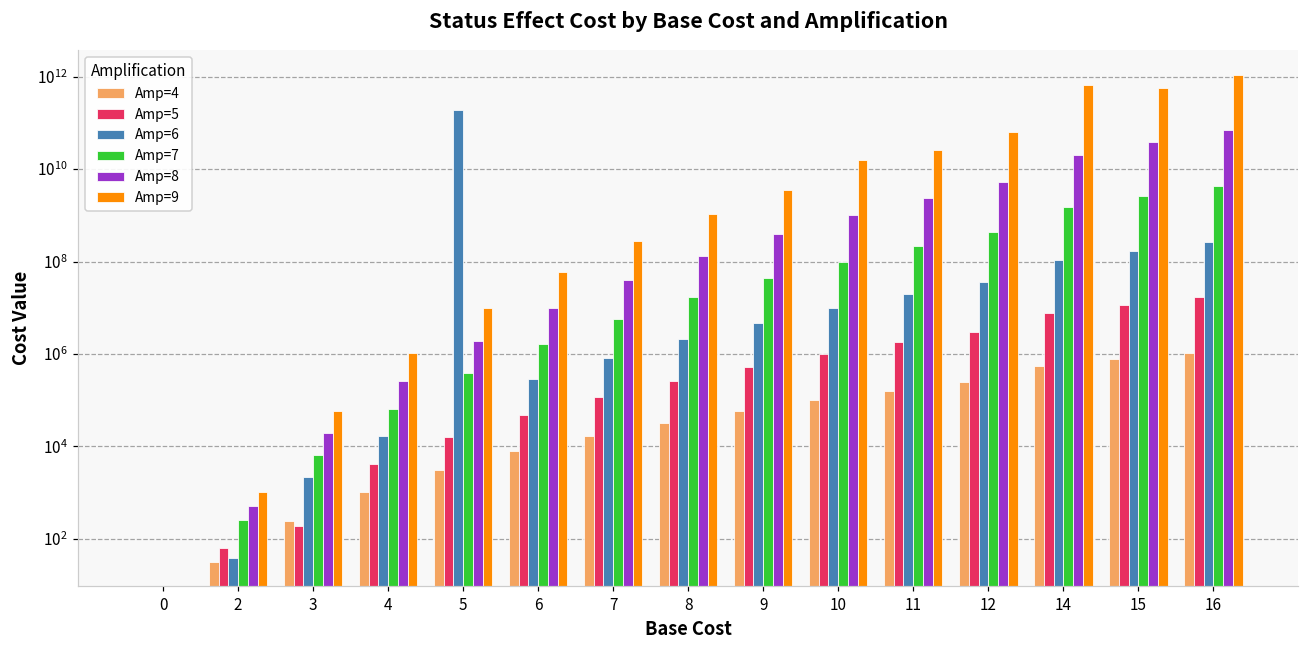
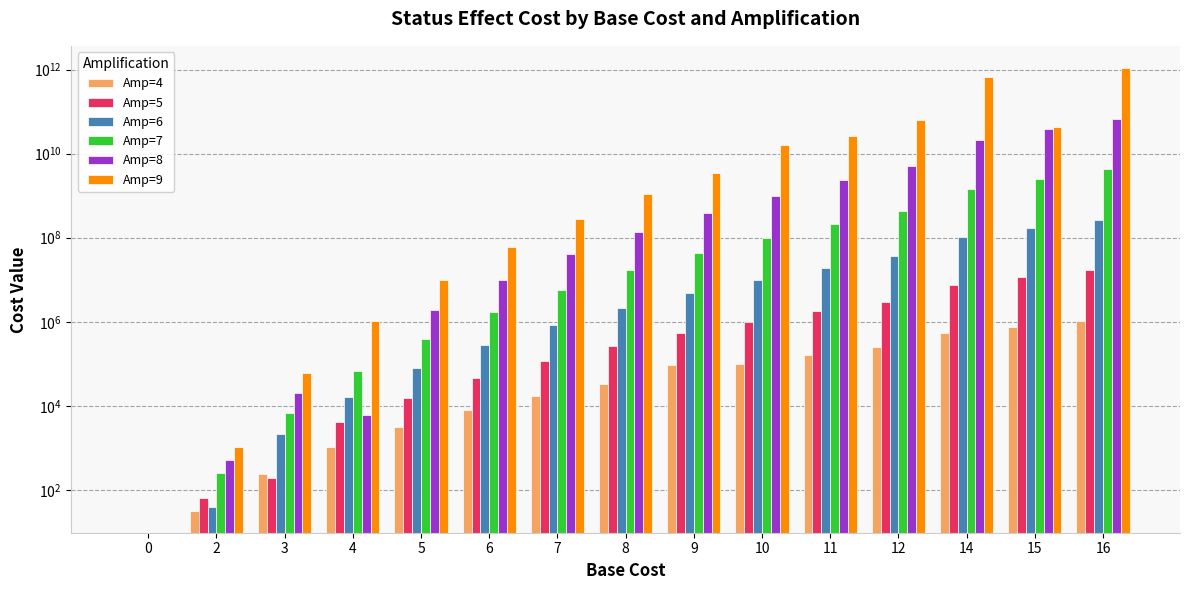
Amp=8, 4: 300000 -> 6000
Amp=6, 5: 200000000000 -> 80000
Amp=4, 9: 60000 -> 90000
Amp=9, 15: 600000000000 -> 40000000000
